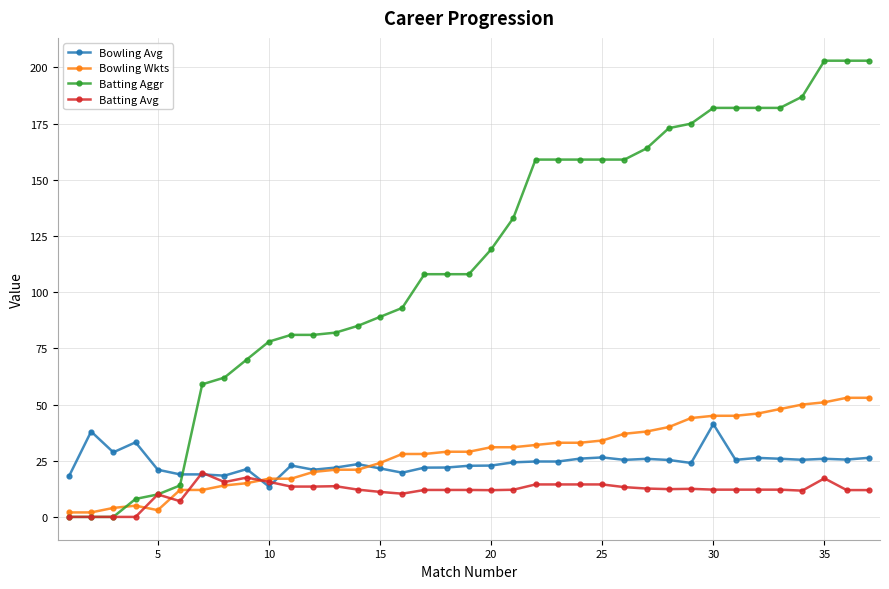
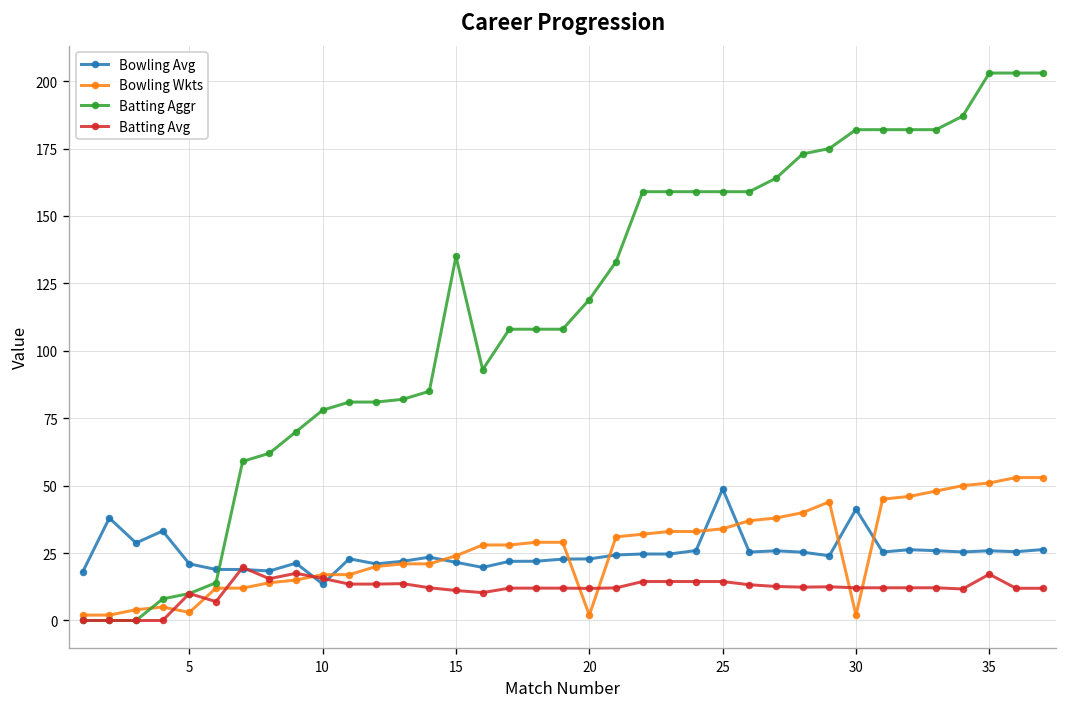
Batting Aggr, 15: 89 -> 135
Bowling Wkts, 20: 31 -> 2
Bowling Avg, 25: 26 -> 49
Bowling Wkts, 30: 45 -> 2
